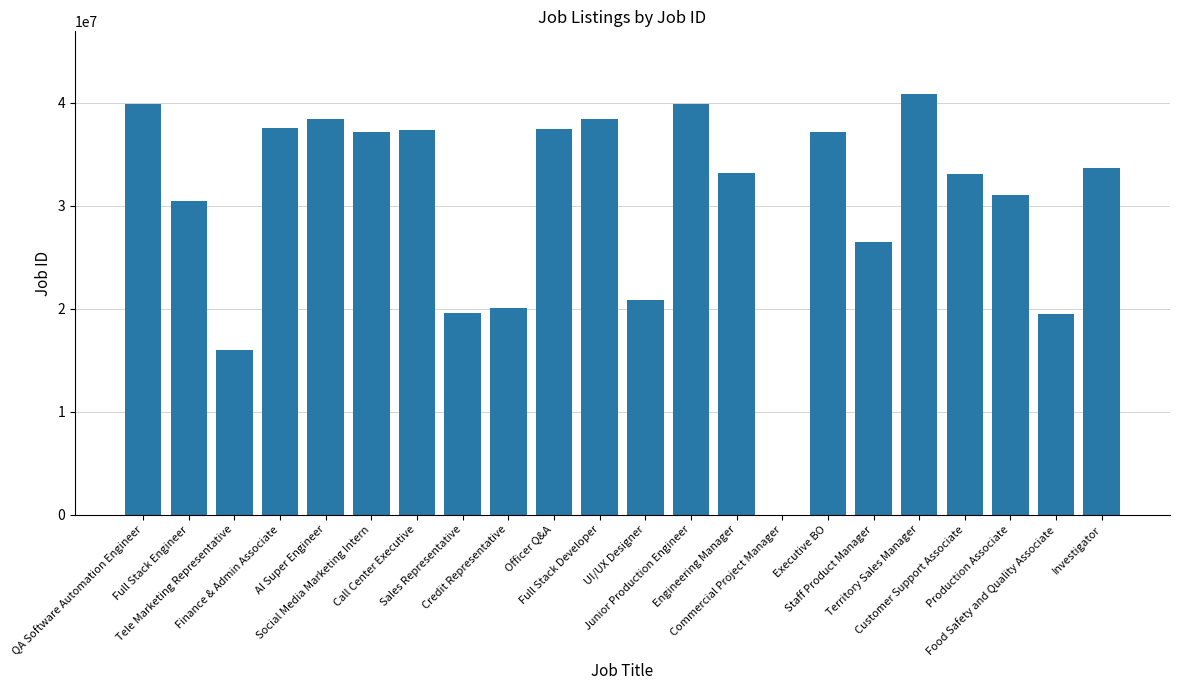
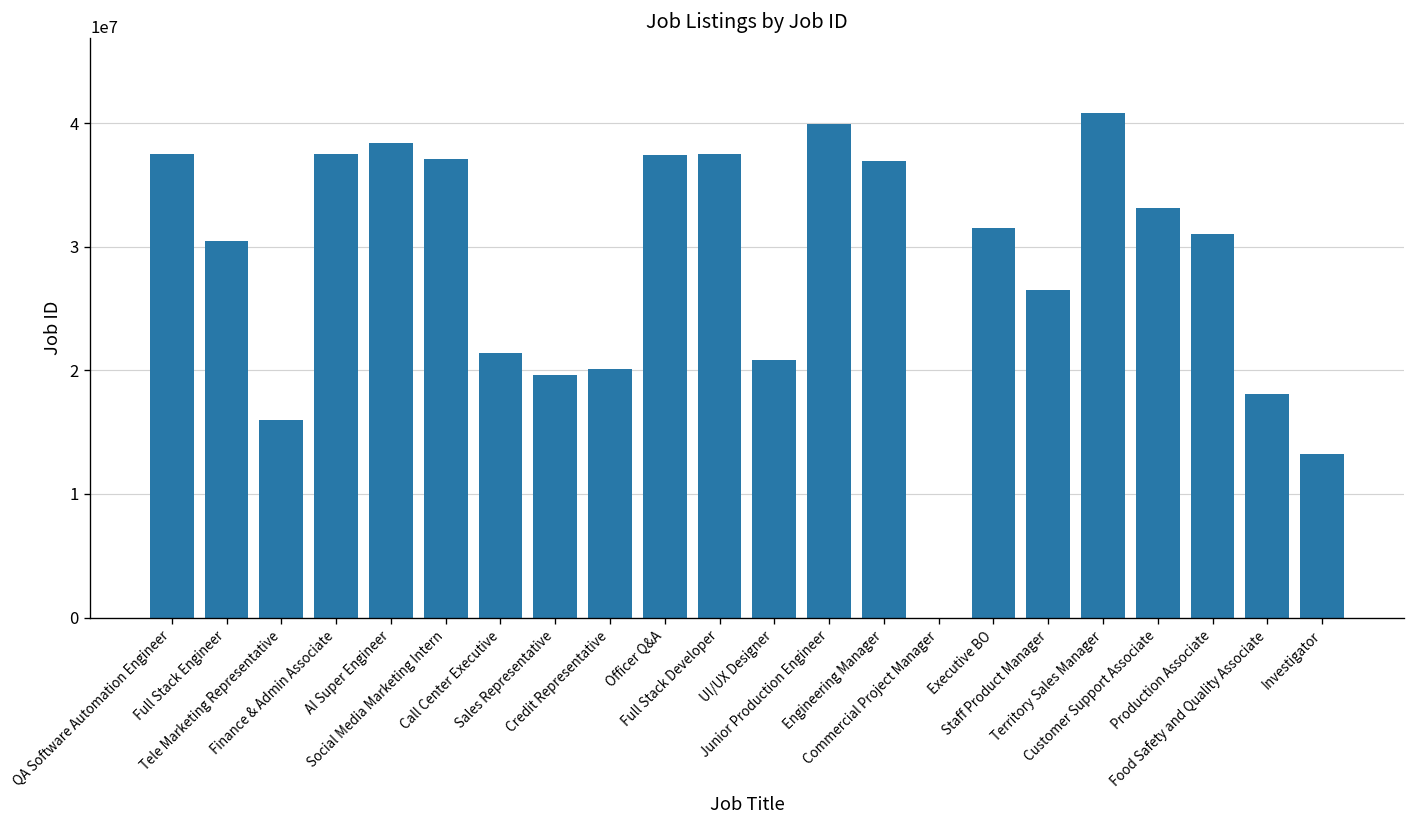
QA Software Automation Engineer: 39900000 -> 37500000
Call Center Executive: 37400000 -> 21400000
Full Stack Developer: 38400000 -> 37500000
Engineering Manager: 33200000 -> 37000000
Executive BO: 37100000 -> 31600000
Food Safety and Quality Associate: 19400000 -> 18100000
Investigator: 33700000 -> 13200000
